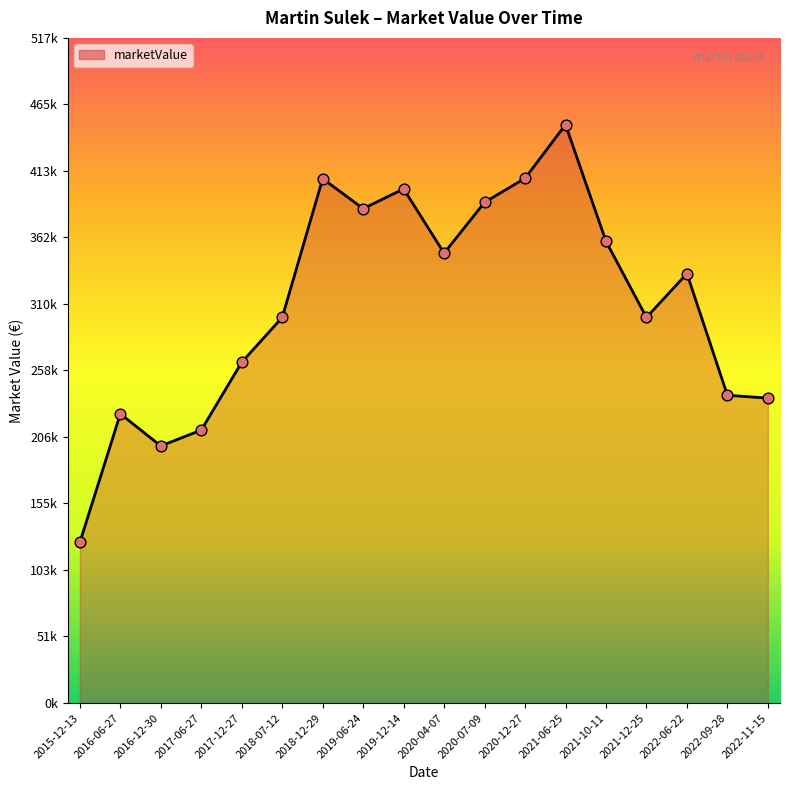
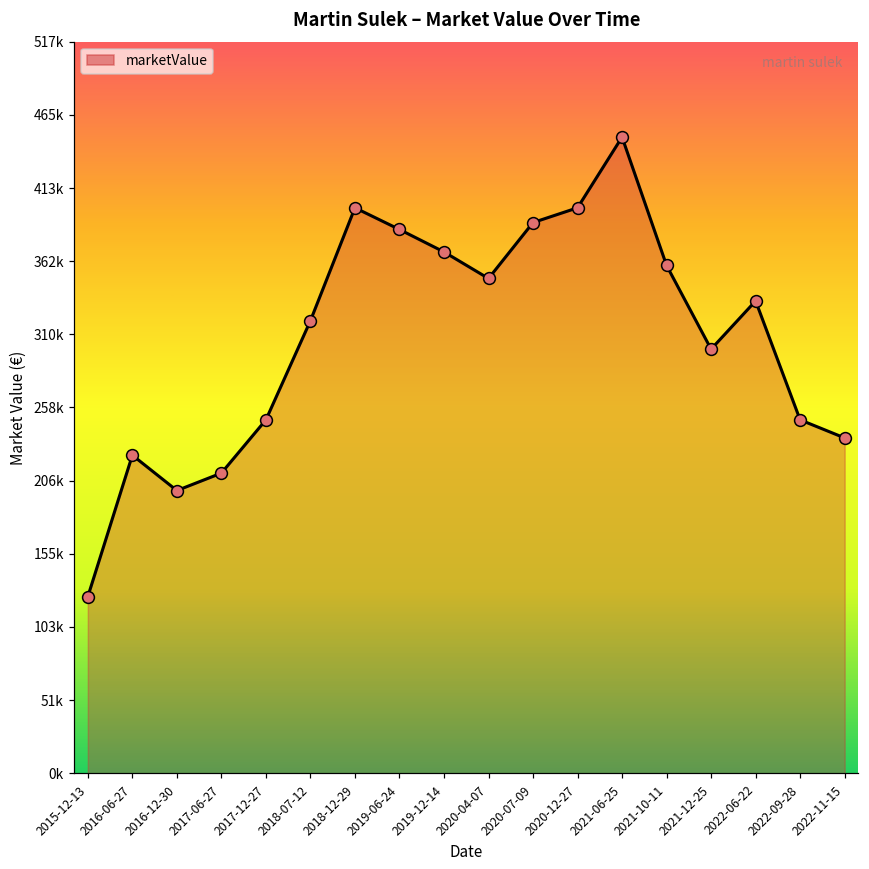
2017-12-27: 265000 -> 250000
2018-07-12: 300000 -> 320000
2018-12-29: 408000 -> 400000
2019-12-14: 400000 -> 368000
2020-12-27: 408000 -> 400000
2022-09-28: 239000 -> 250000
